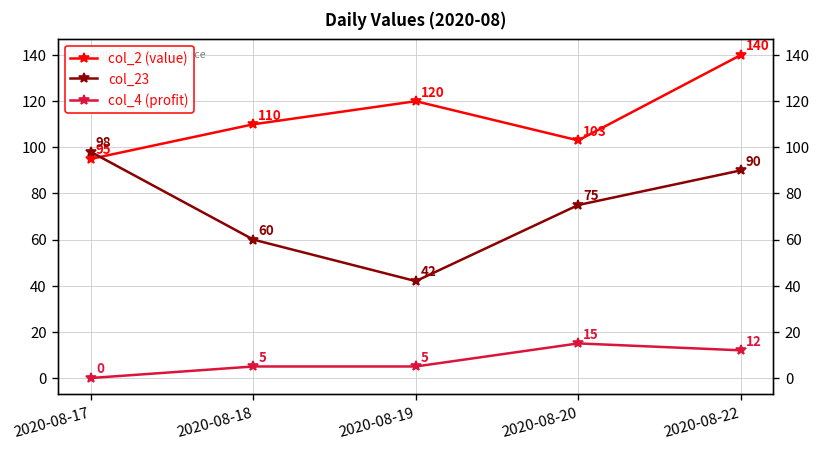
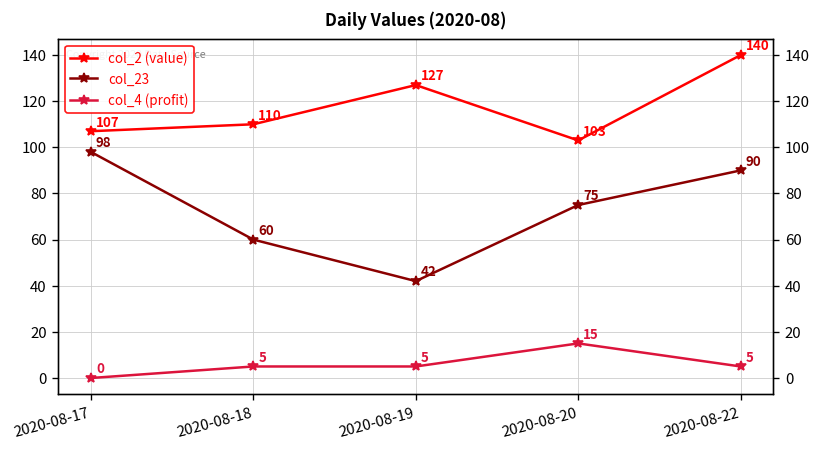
col_2 (value), 2020-08-17: 95 -> 107
col_2 (value), 2020-08-19: 120 -> 127
col_4 (profit), 2020-08-22: 12 -> 5
